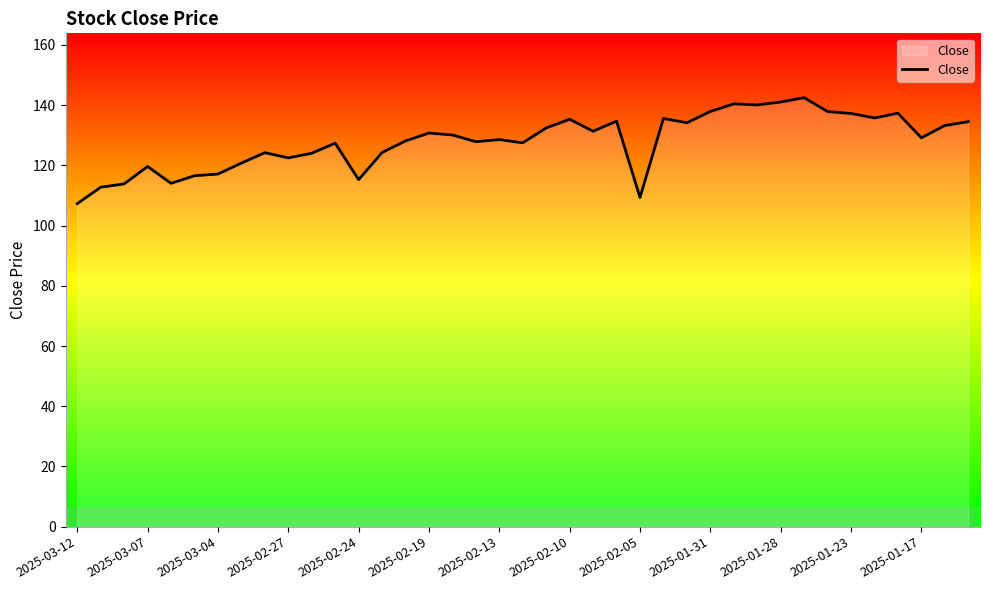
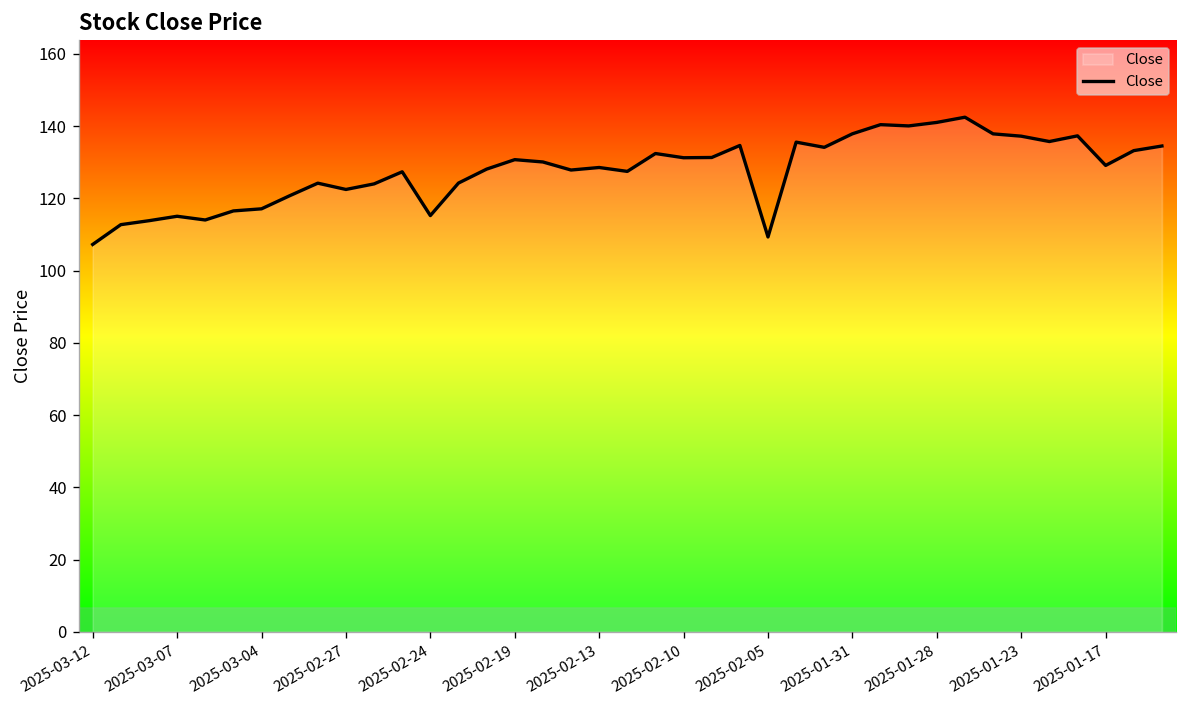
2025-03-07: 120 -> 115
2025-02-10: 135 -> 131
